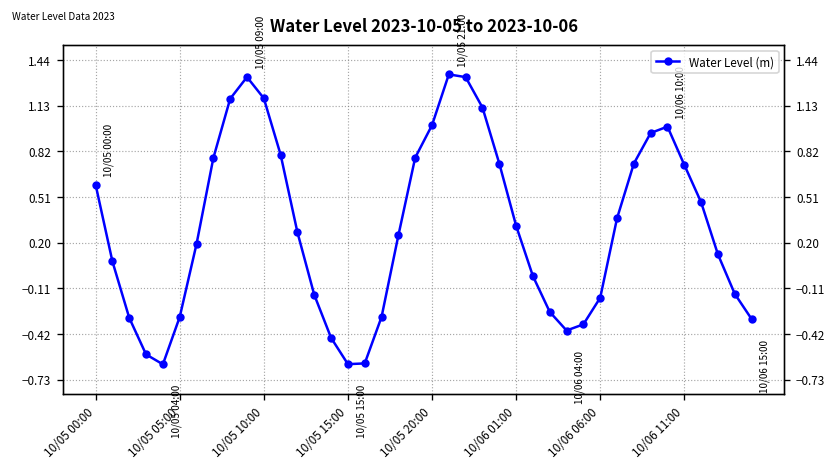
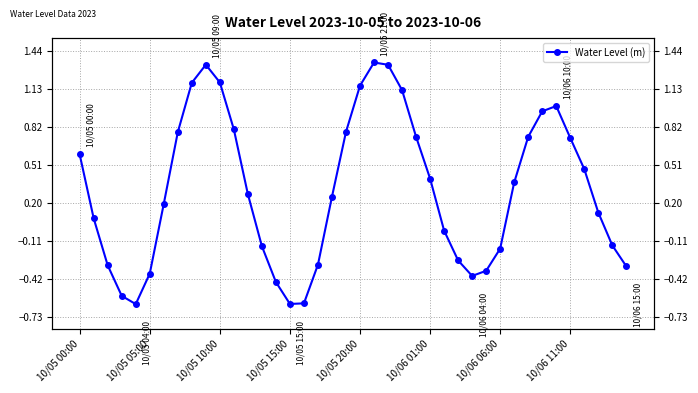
10/05 05:00: -0.31 -> -0.38
10/05 20:00: 1.00 -> 1.15
10/06 01:00: 0.32 -> 0.40
